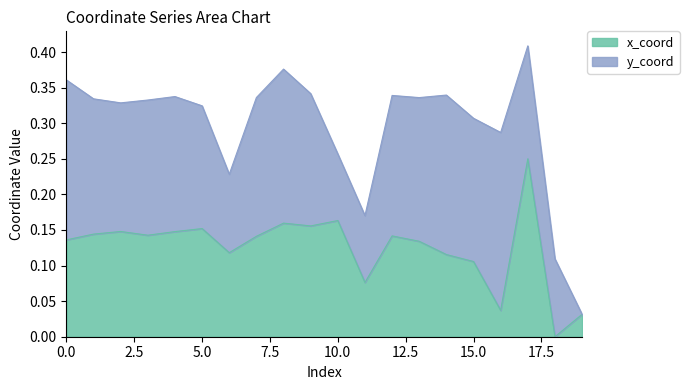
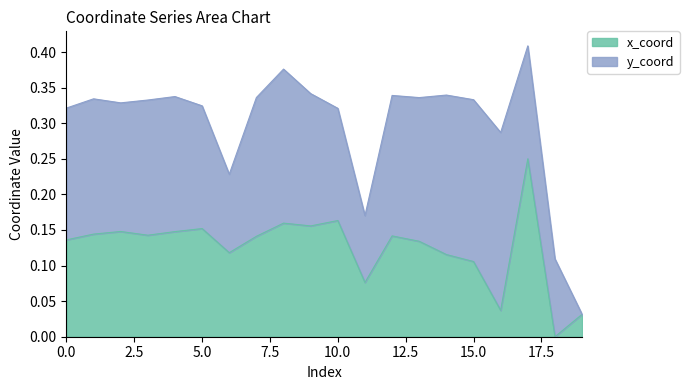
y_coord, 0.0: 0.22 -> 0.19
y_coord, 10.0: 0.09 -> 0.16
y_coord, 15.0: 0.20 -> 0.23
